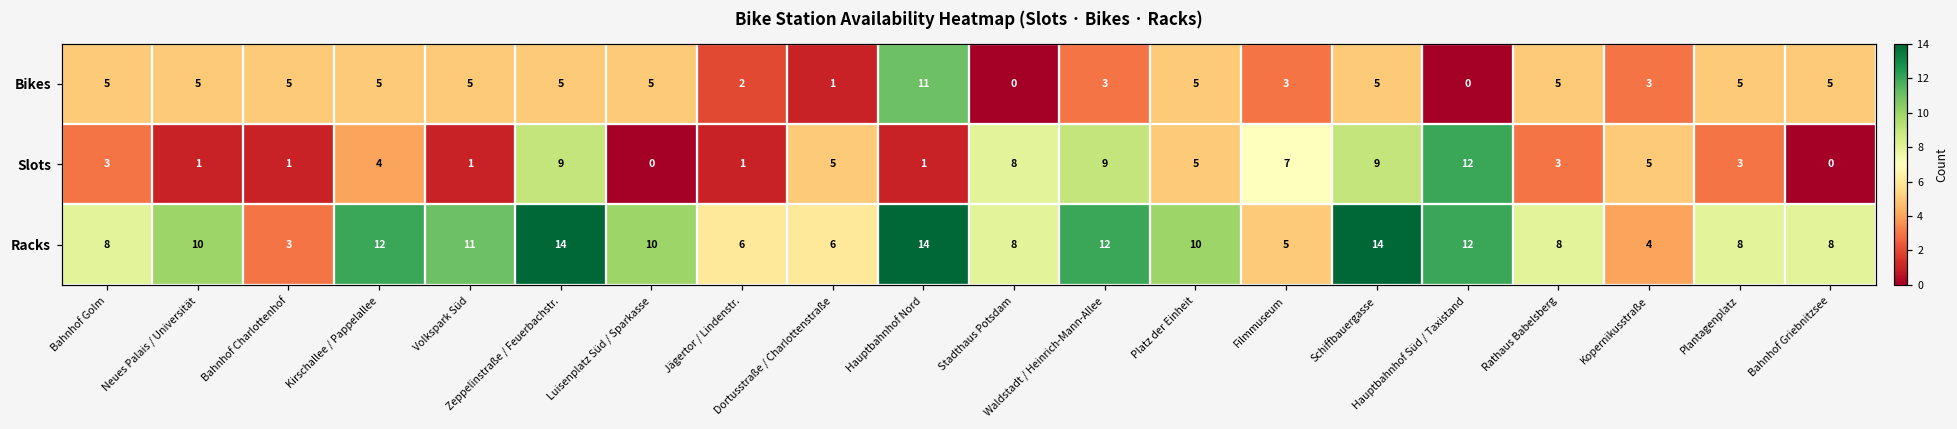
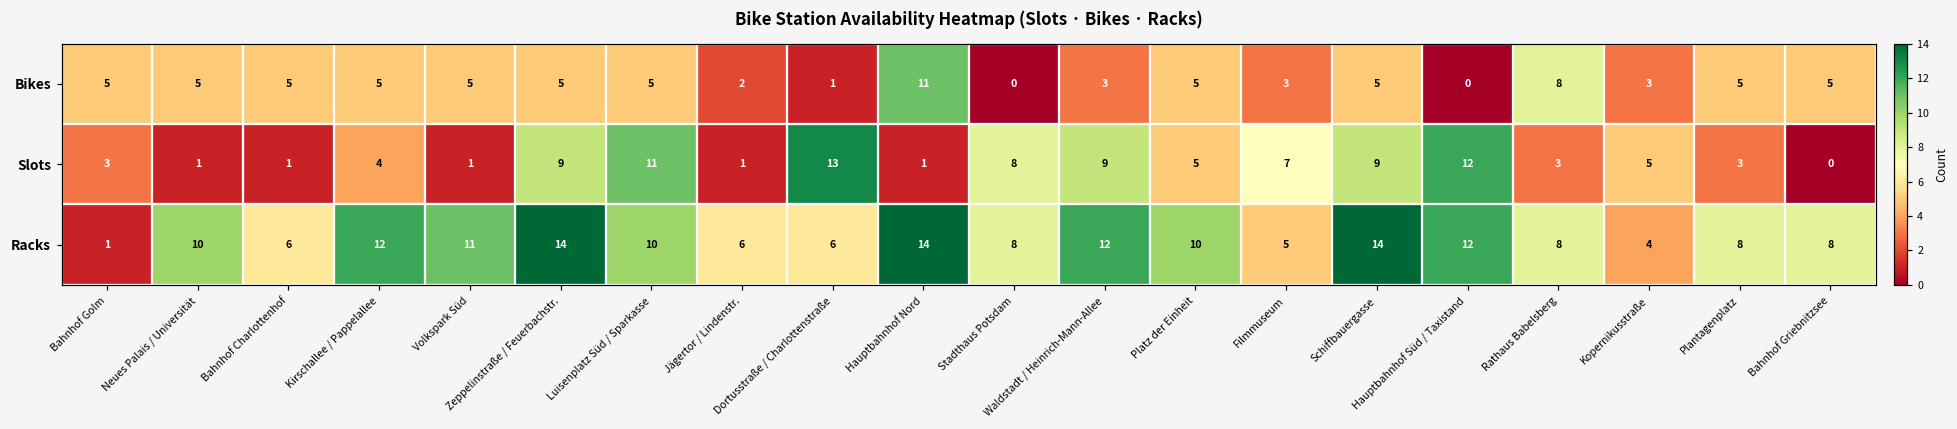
Bikes, Rathaus Babelsberg: 5 -> 8
Slots, Luisenplatz Süd / Sparkasse: 0 -> 11
Slots, Dortusstraße / Charlottenstraße: 5 -> 13
Racks, Bahnhof Golm: 8 -> 1
Racks, Bahnhof Charlottenhof: 3 -> 6
